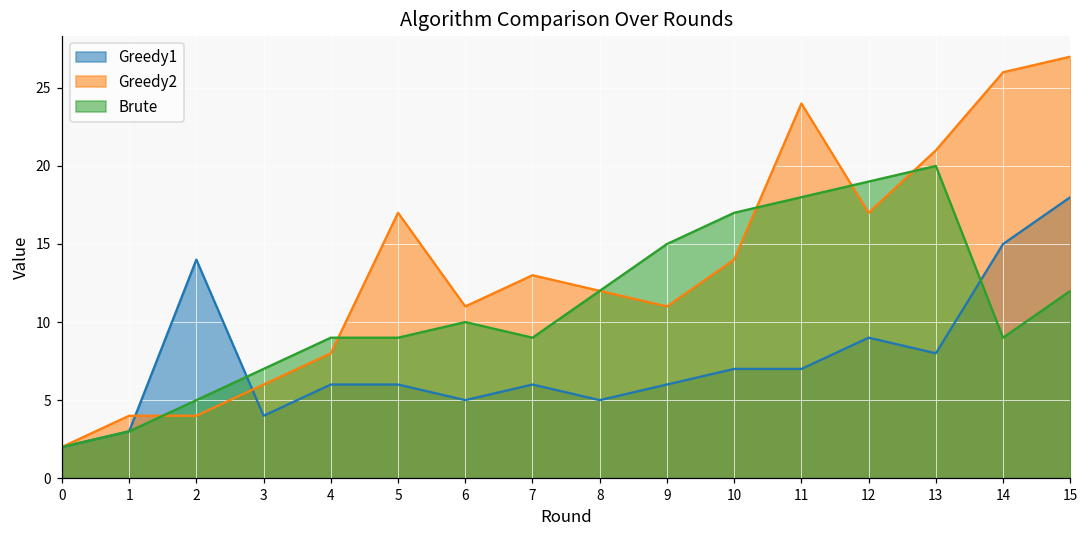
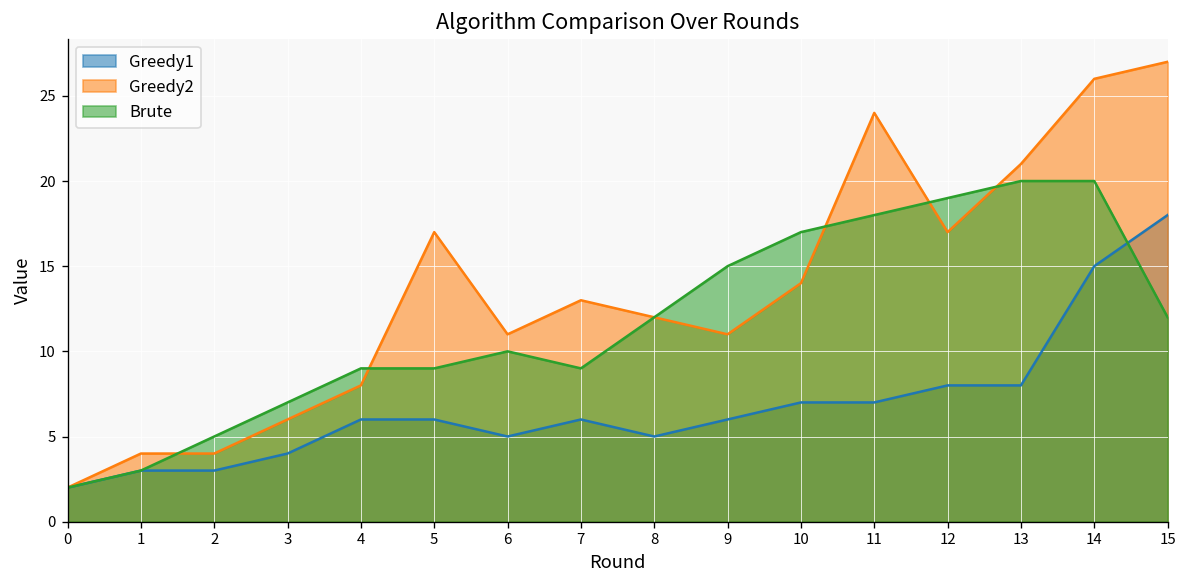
Greedy1, 2: 14 -> 3
Greedy1, 12: 9 -> 8
Brute, 14: 9 -> 20
